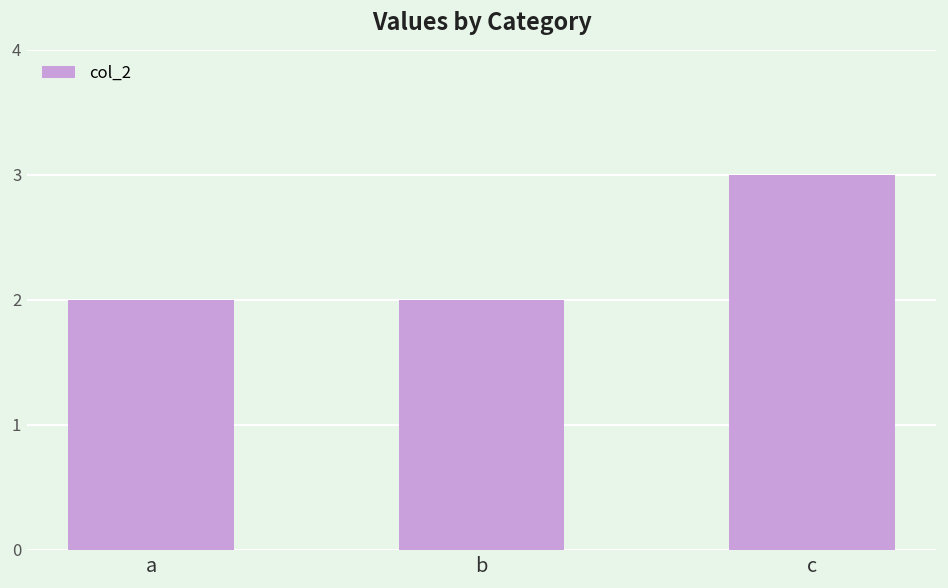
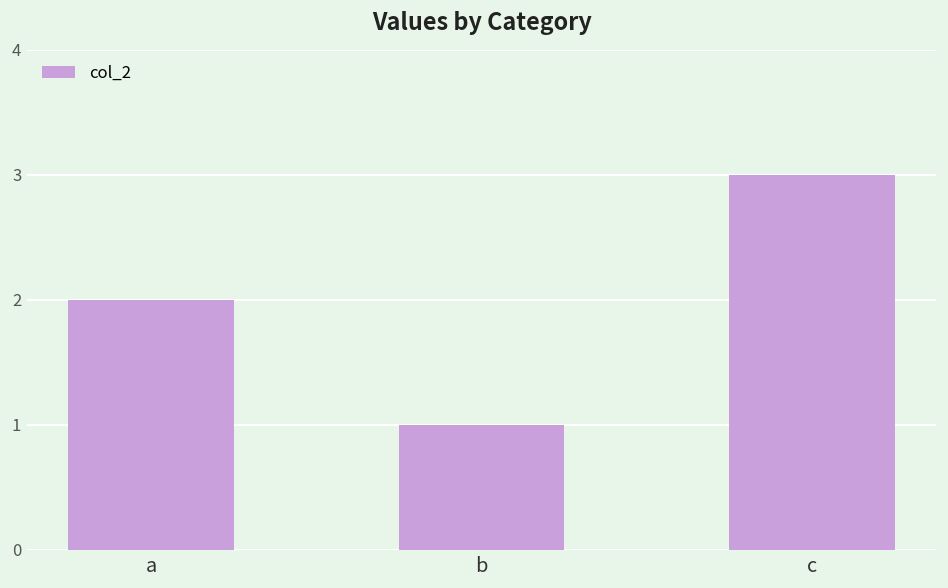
b: 2 -> 1
